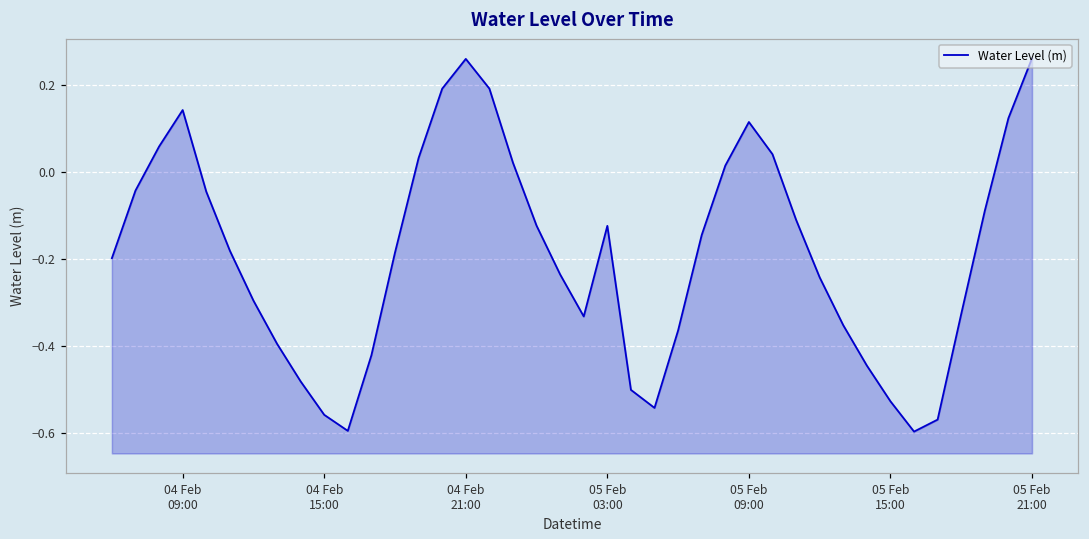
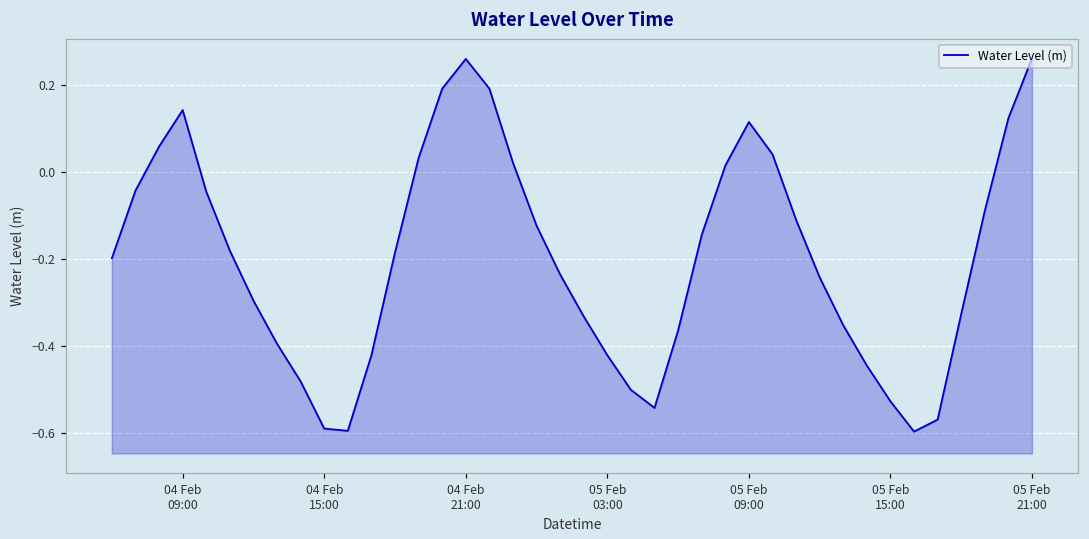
04 Feb 15:00: -0.56 -> -0.59
05 Feb 03:00: -0.12 -> -0.42
